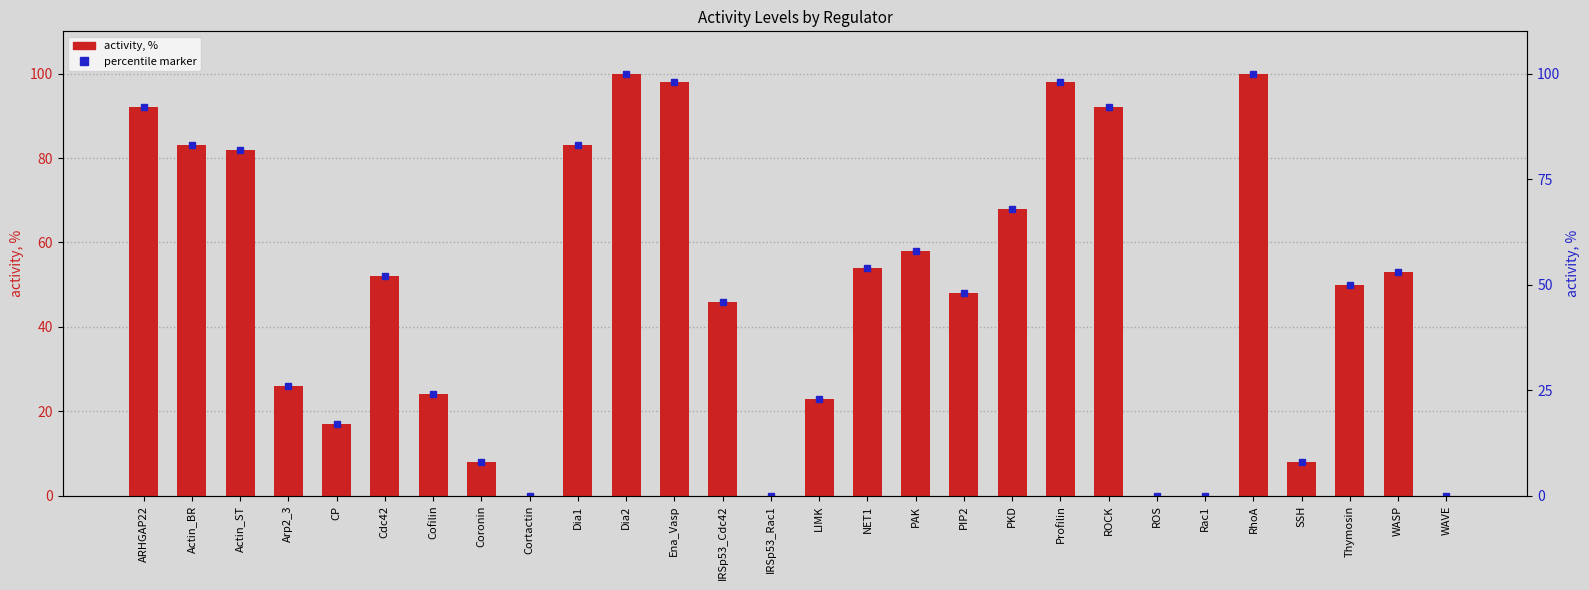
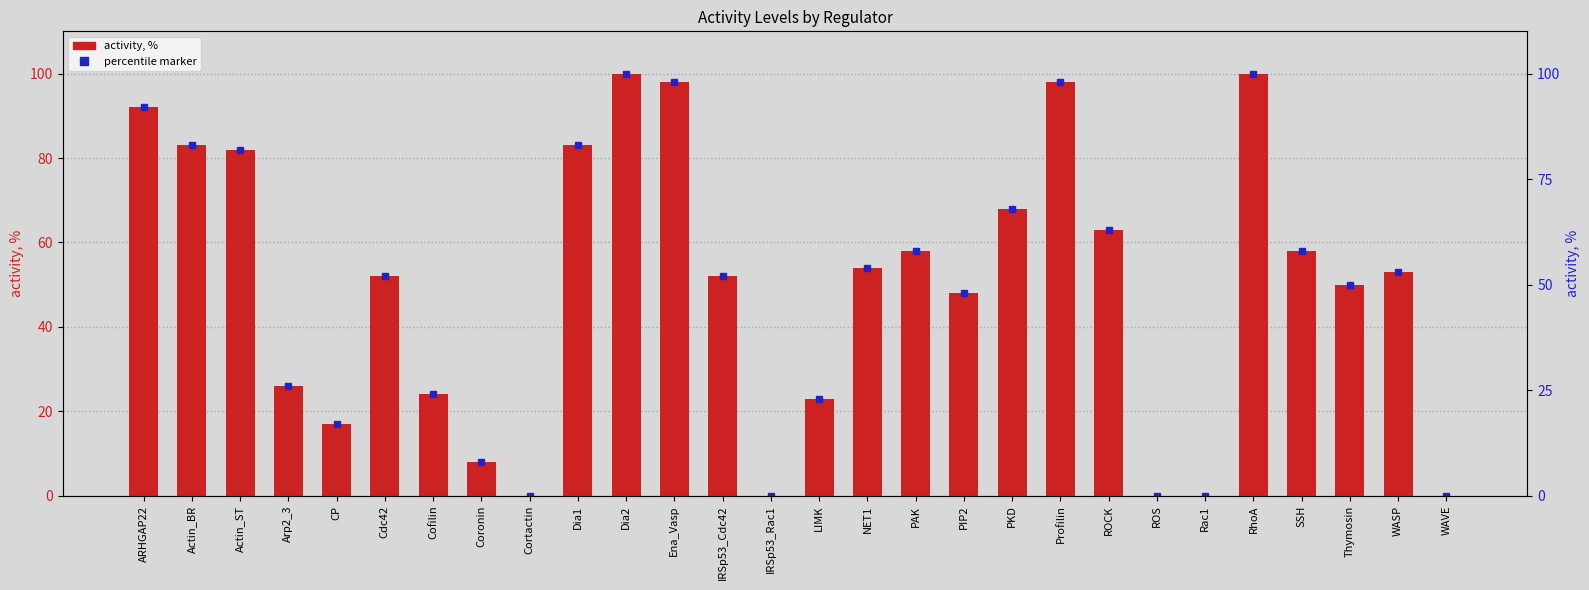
activity, %, IRSp53_Cdc42: 46 -> 52
activity, %, ROCK: 92 -> 63
activity, %, SSH: 8 -> 58
